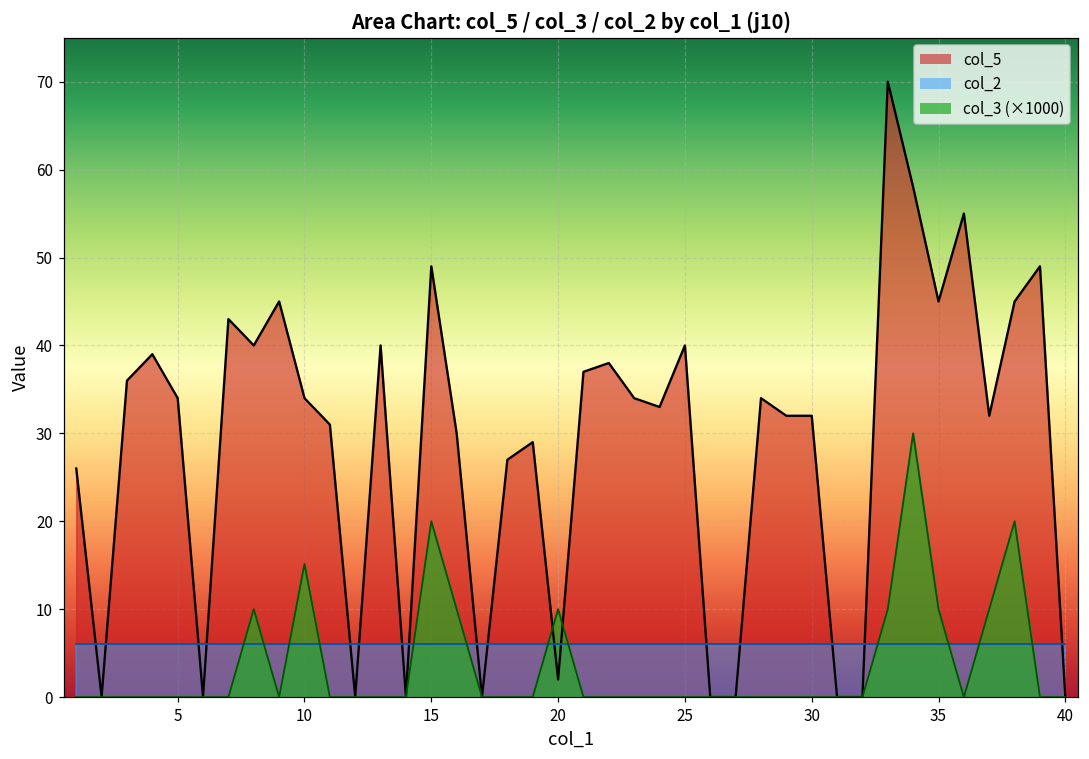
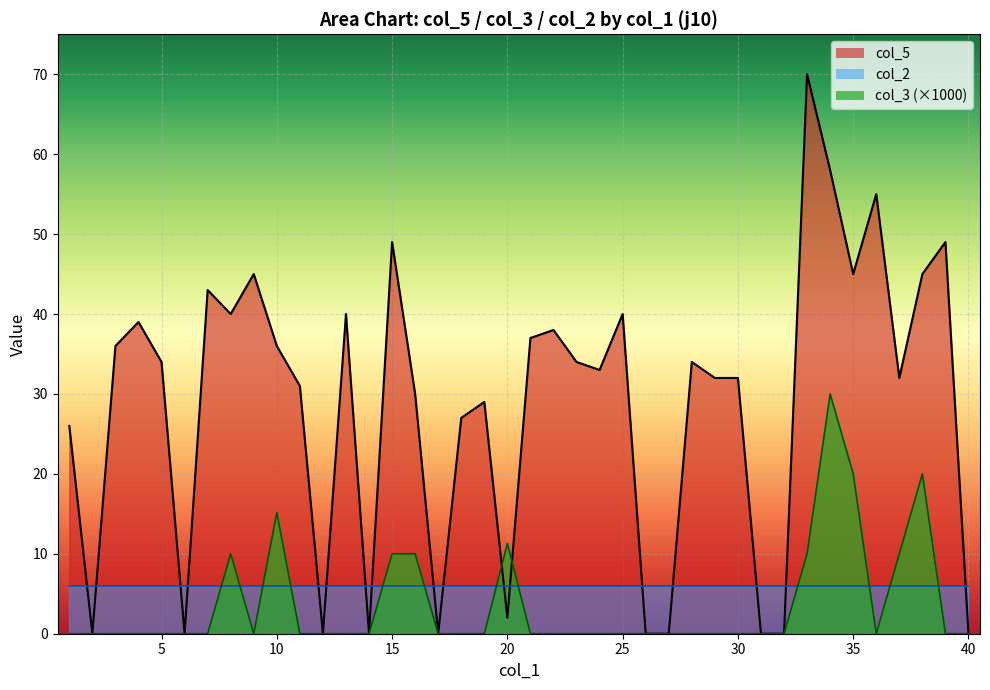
col_5, 10: 34 -> 36
col_3 (×1000), 15: 20 -> 10
col_3 (×1000), 20: 10 -> 11
col_3 (×1000), 35: 10 -> 20
